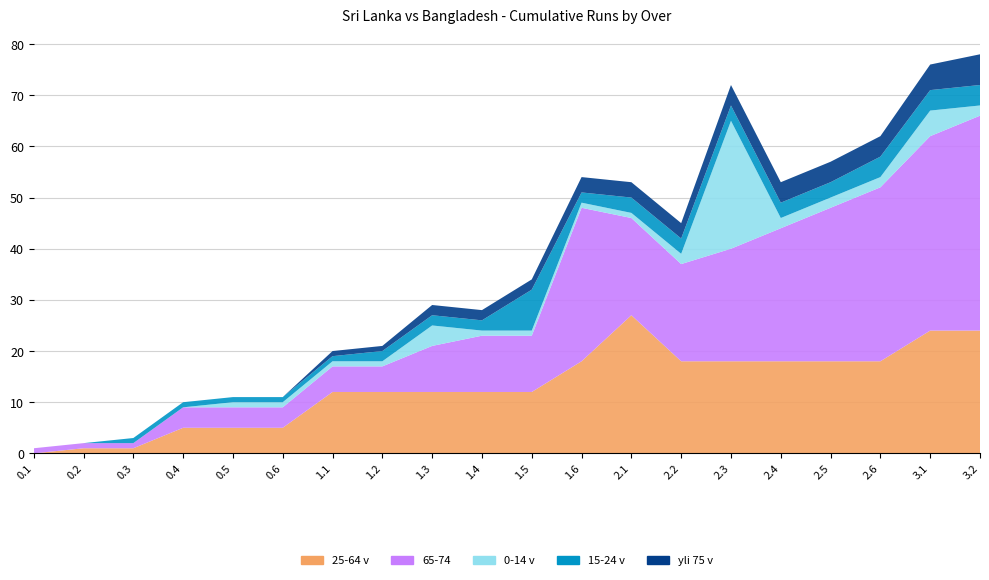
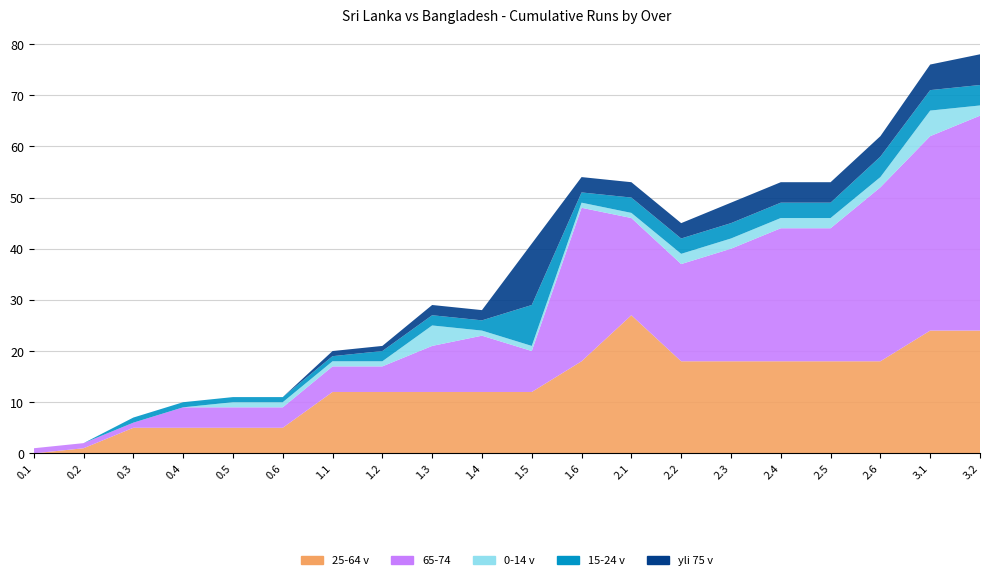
25-64 v, 0.3: 1 -> 5
65-74, 1.5: 11 -> 8
yli 75 v, 1.5: 2 -> 12
0-14 v, 2.3: 25 -> 2
65-74, 2.5: 30 -> 26
